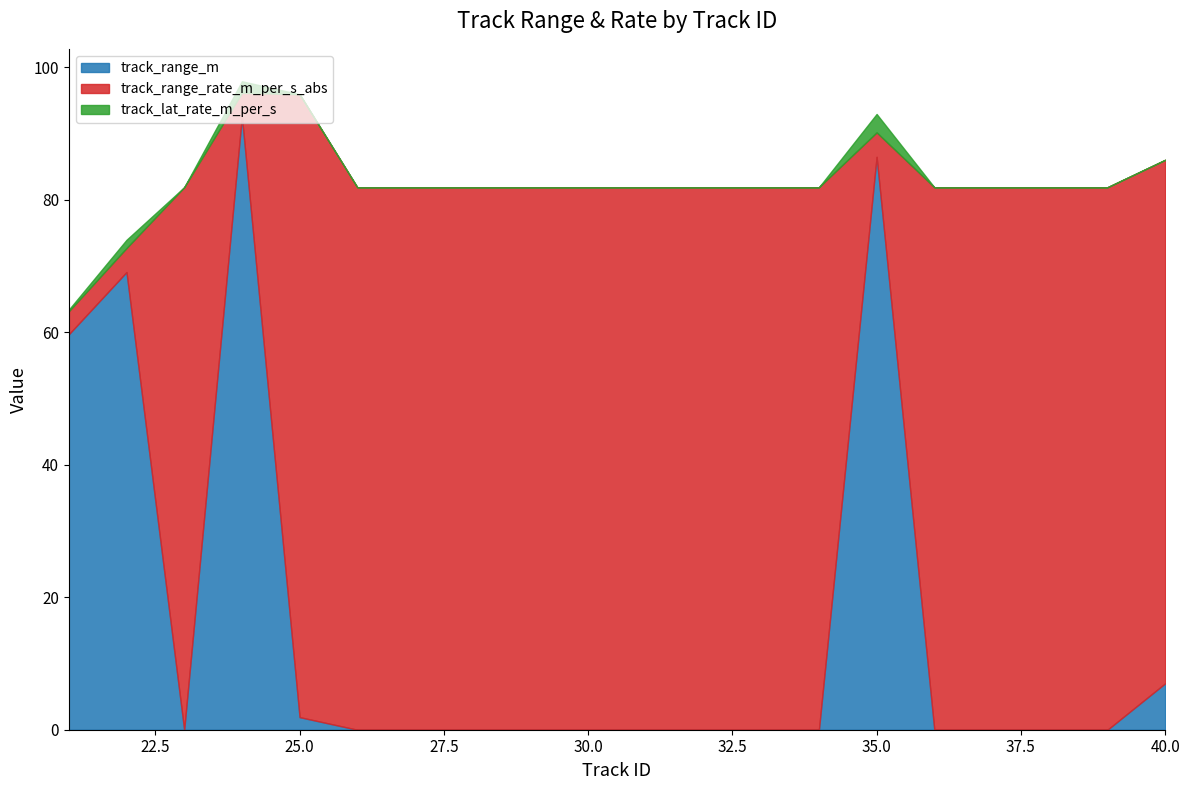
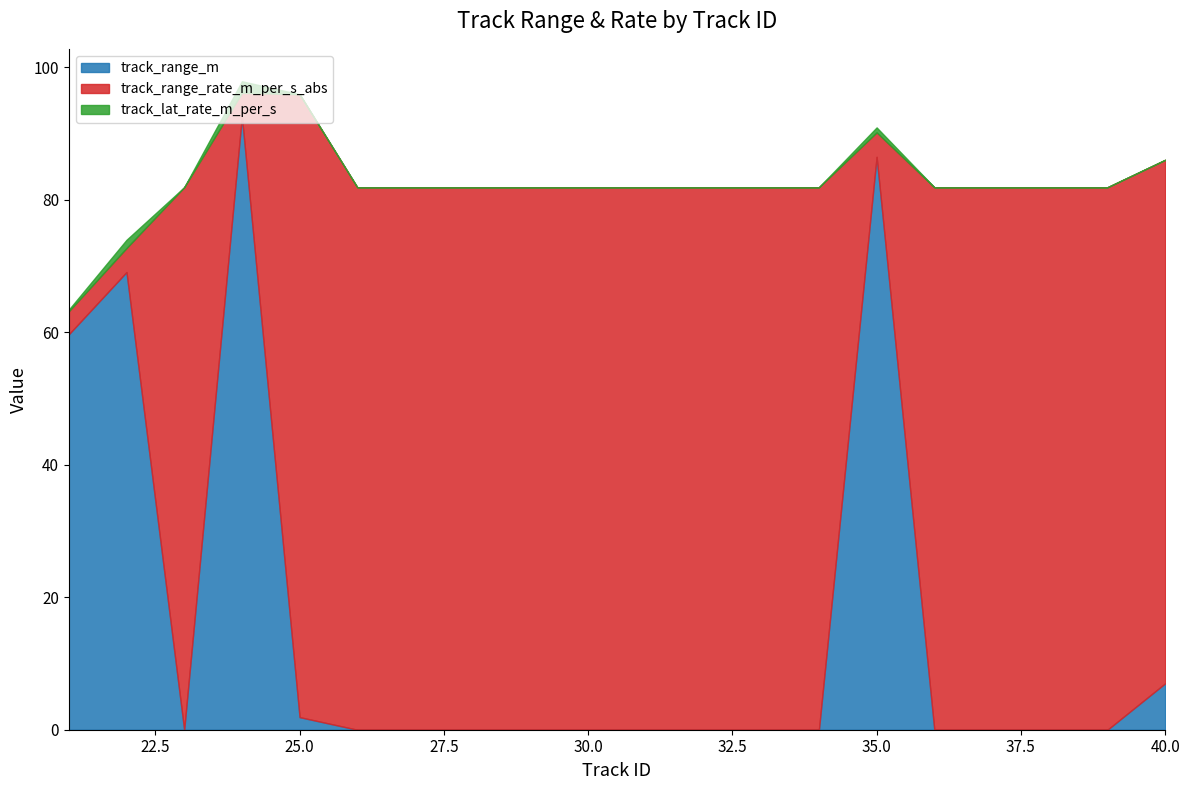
track_lat_rate_m_per_s, 35.0: 3 -> 1
